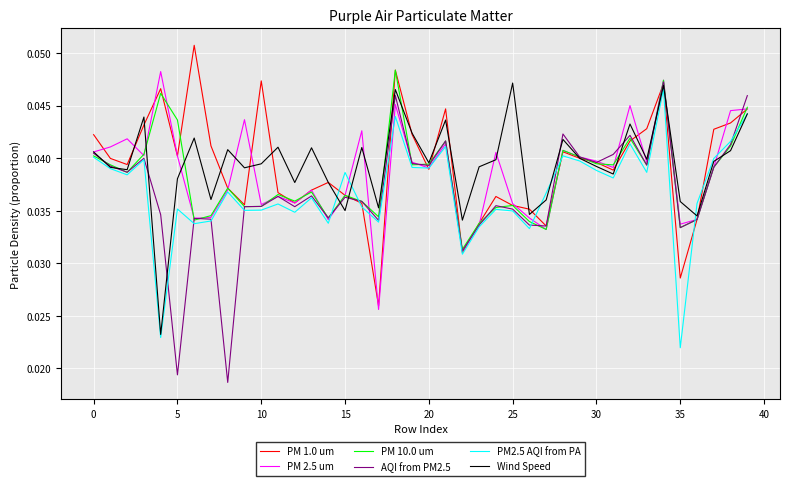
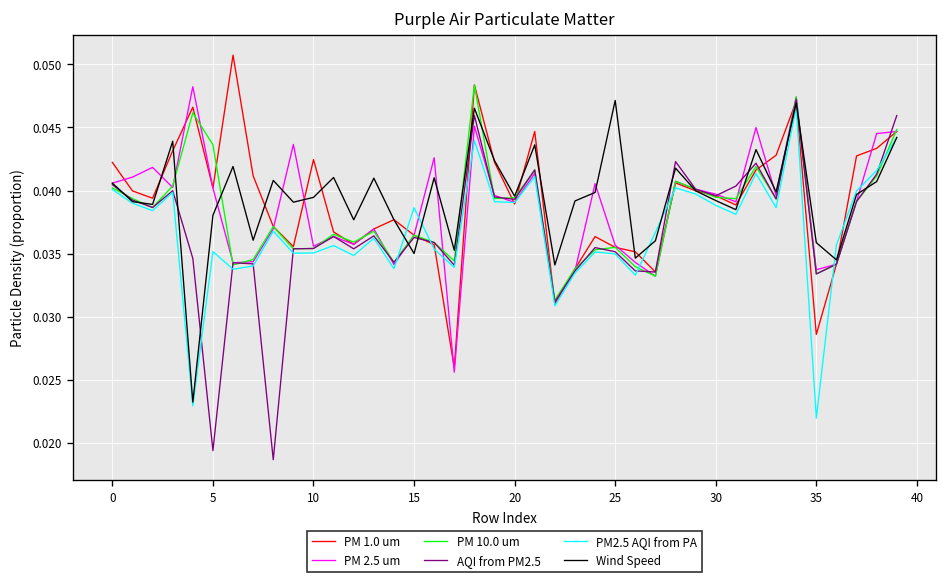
PM 1.0 um, 10: 0.0473 -> 0.0425
